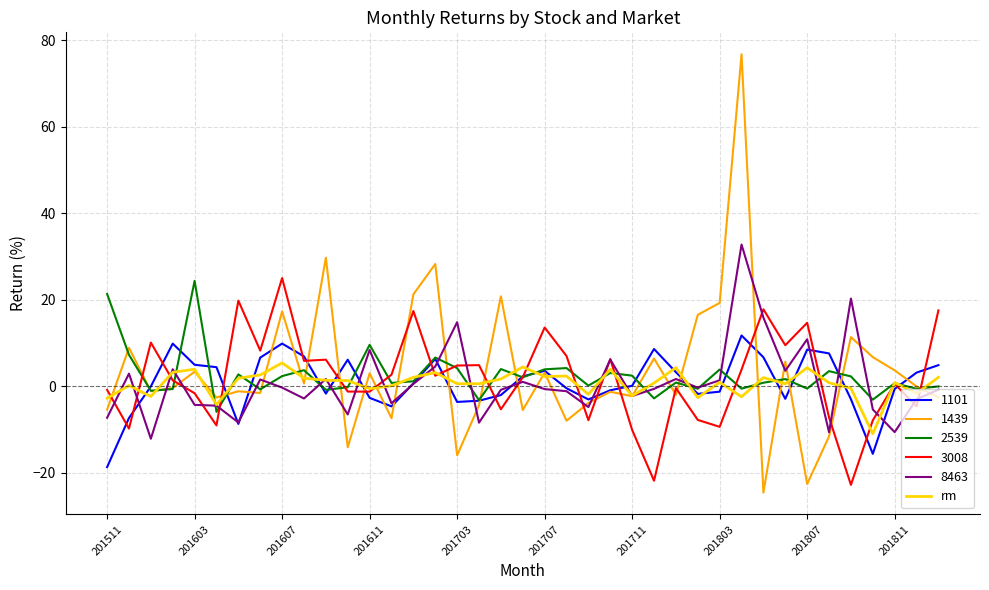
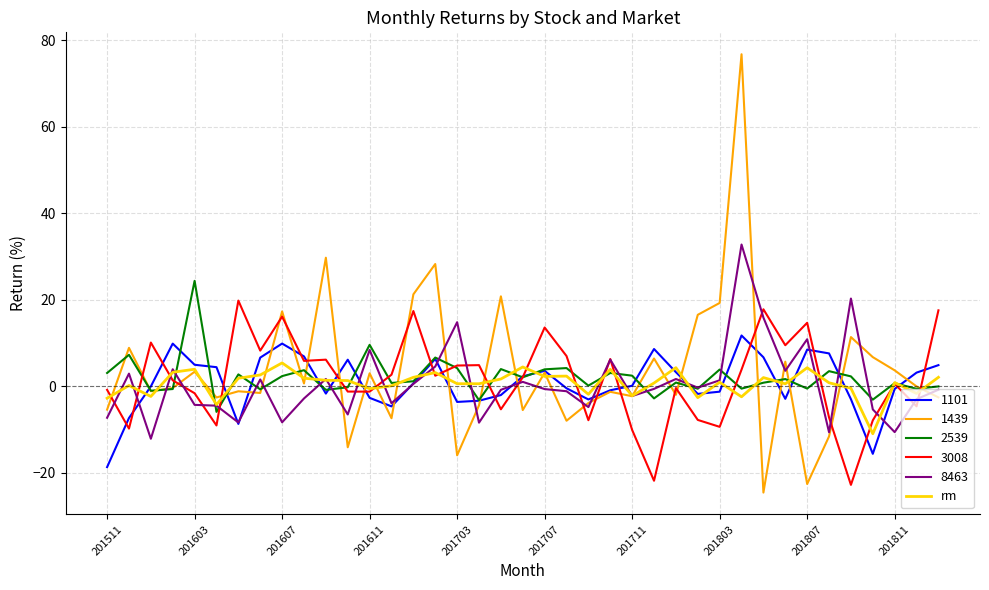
2539, 201511: 21 -> 3
3008, 201607: 25 -> 16
8463, 201607: 0 -> -8
